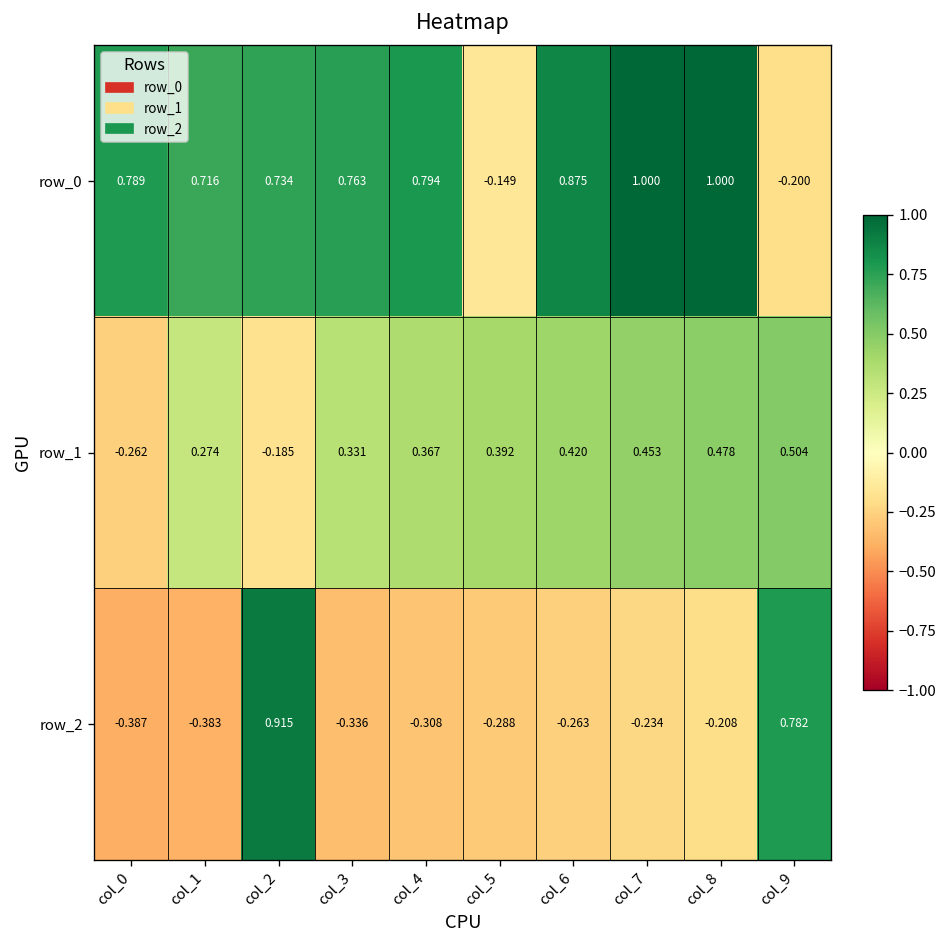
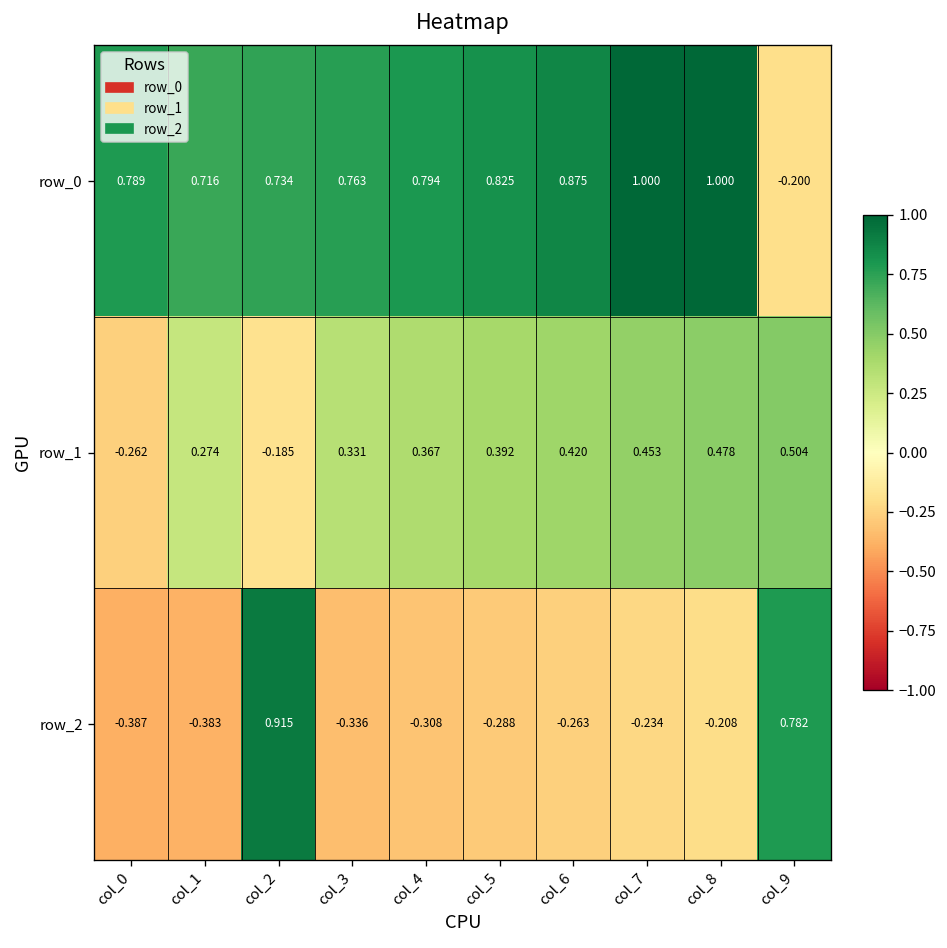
row_0, col_5: -0.149 -> 0.825
